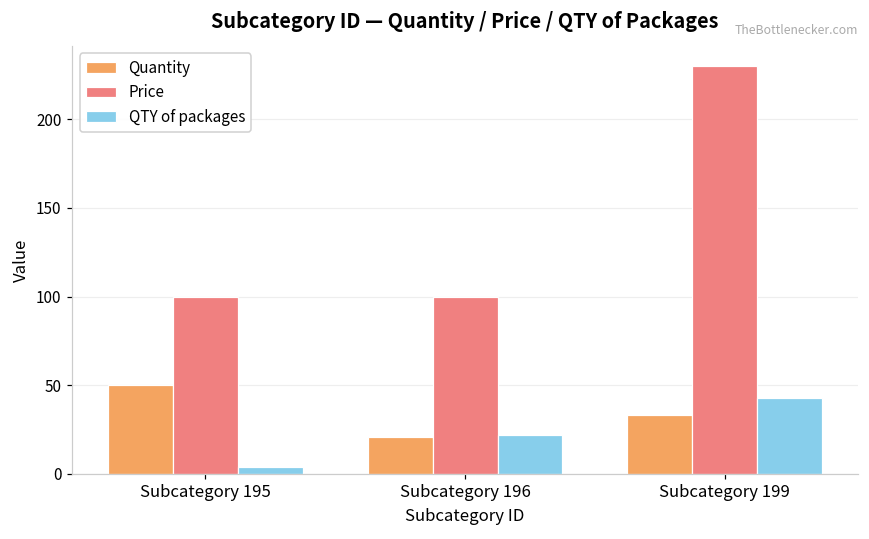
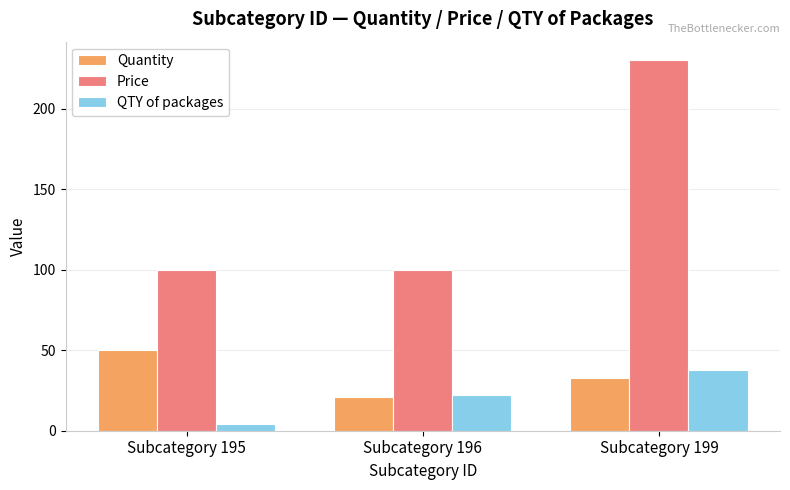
QTY of packages, Subcategory 199: 43 -> 38
